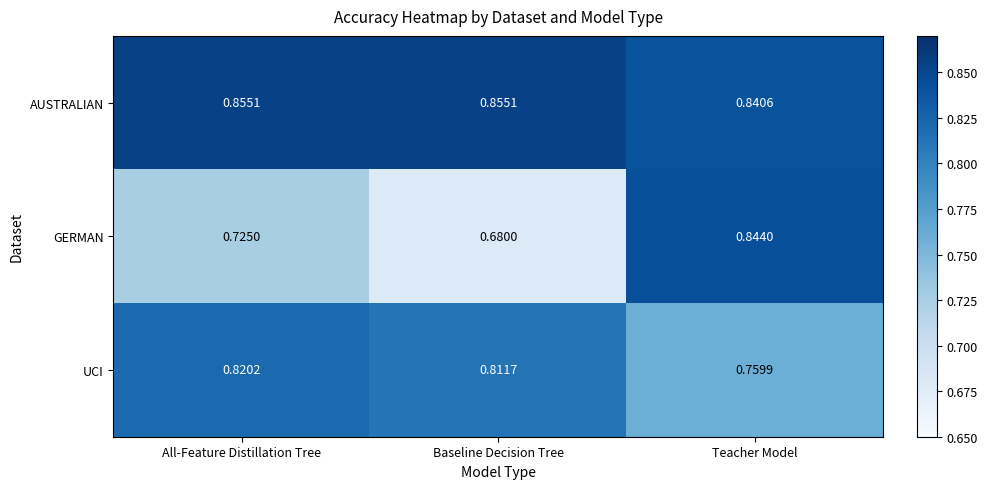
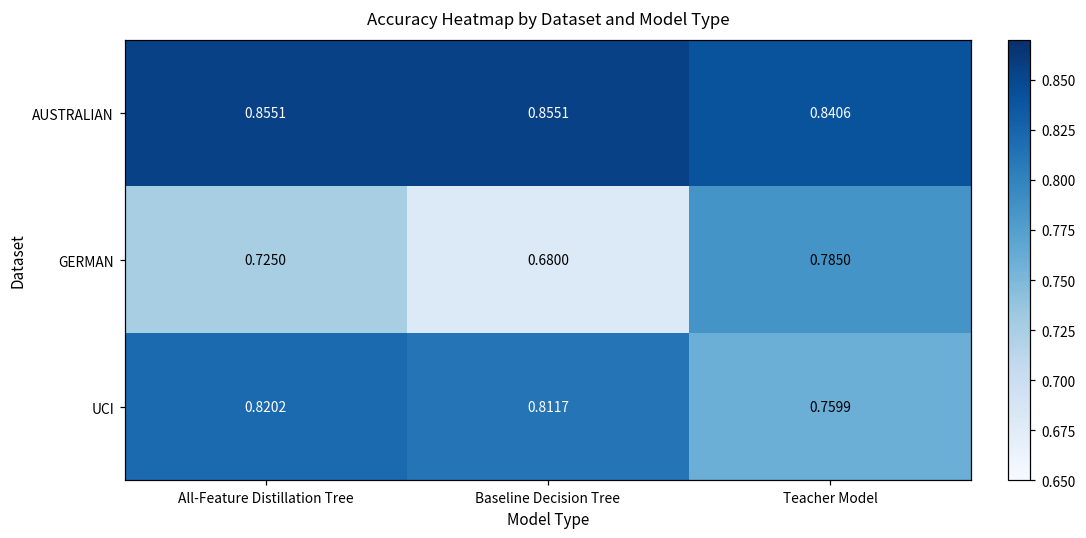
GERMAN, Teacher Model: 0.8440 -> 0.7850
